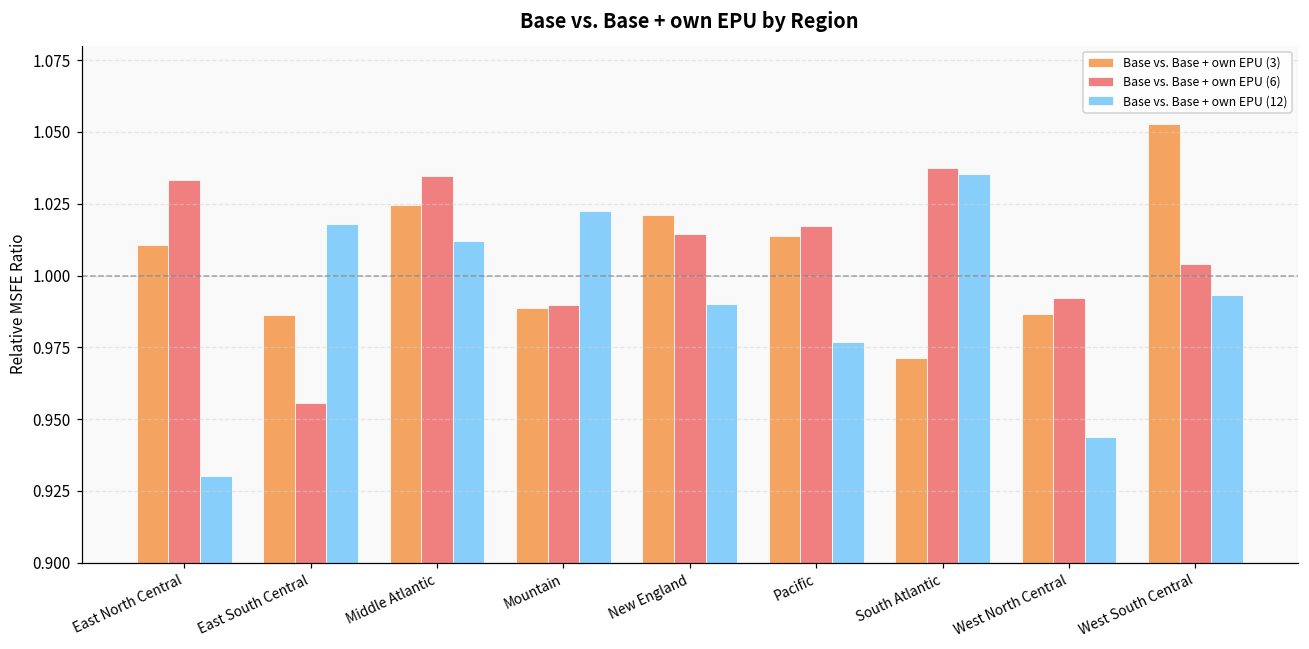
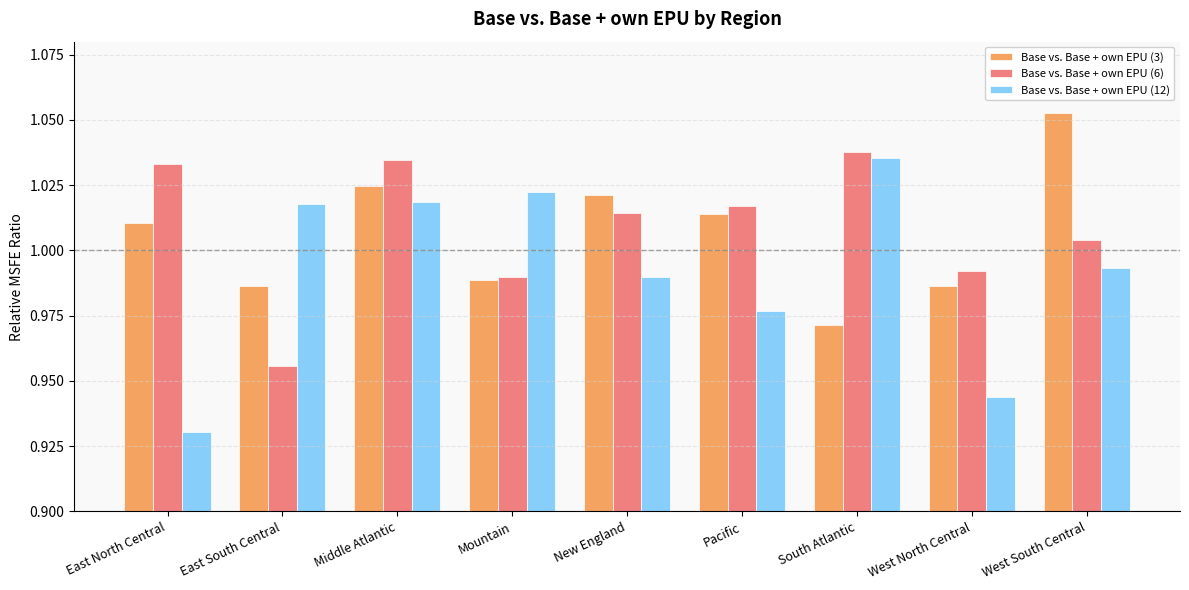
Base vs. Base + own EPU (12), Middle Atlantic: 1.012 -> 1.019
